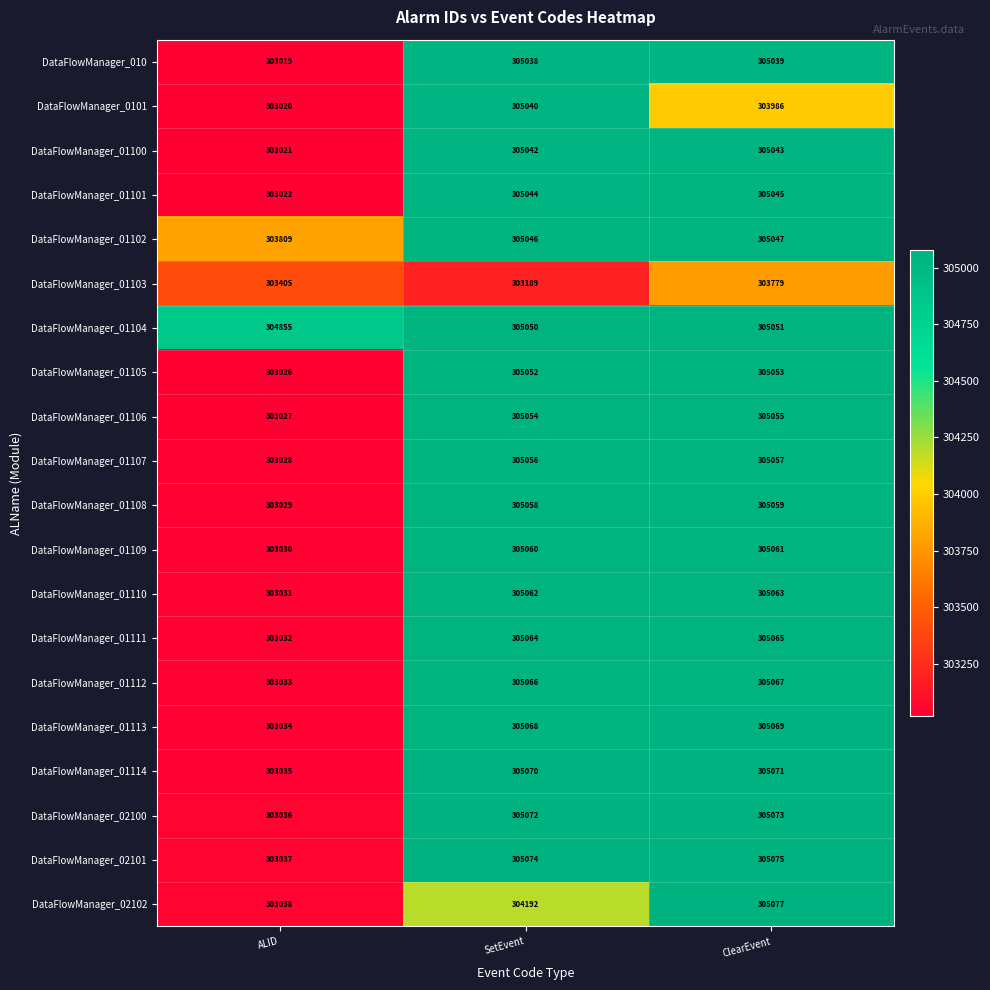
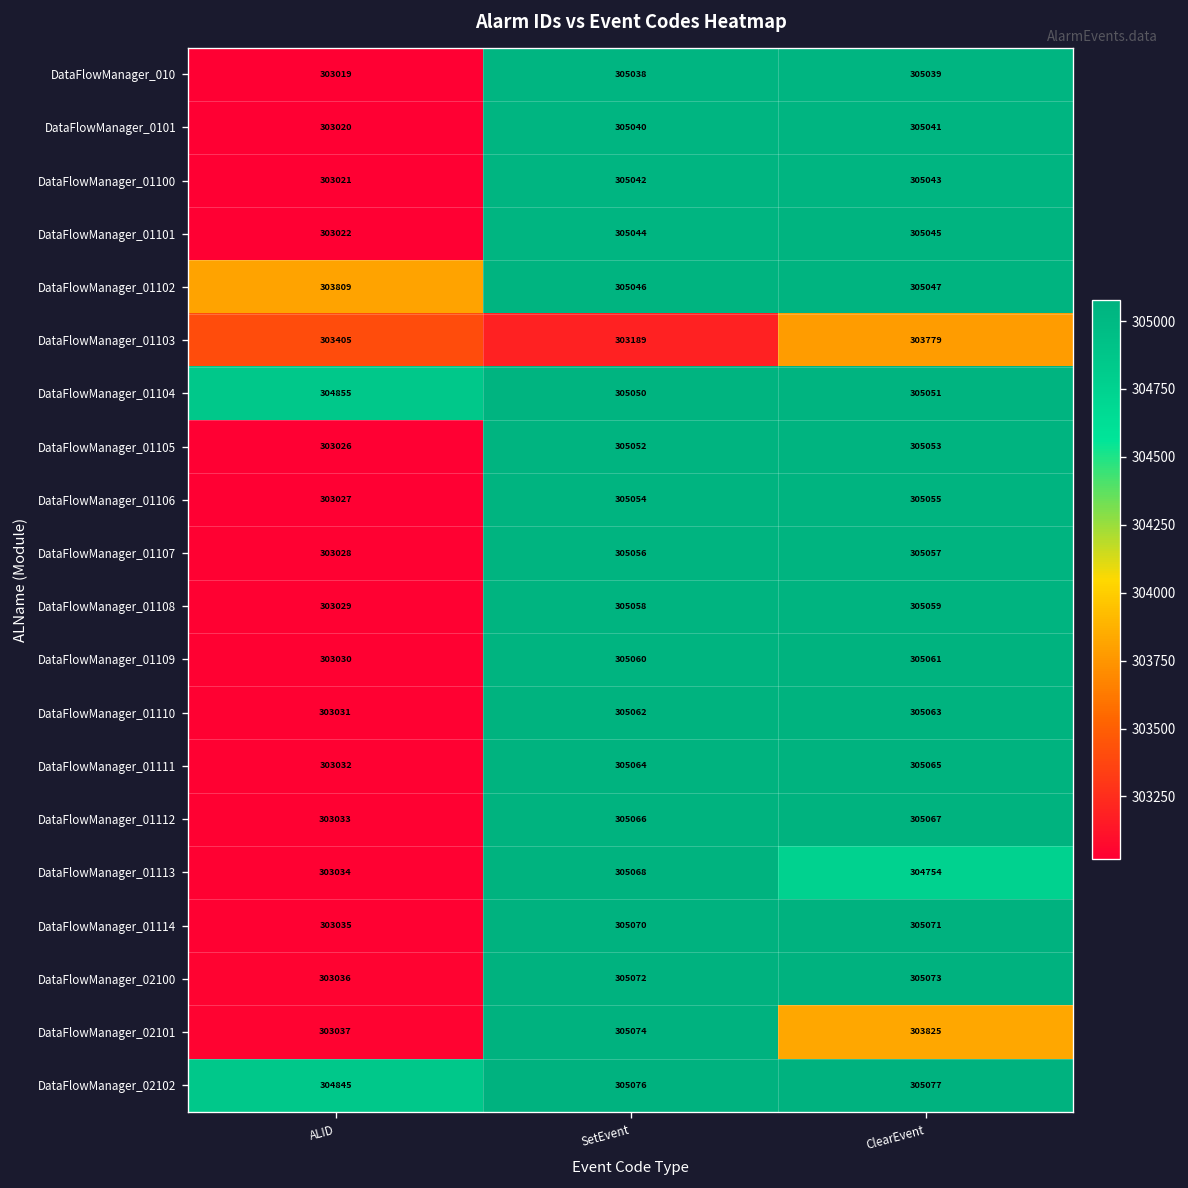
DataFlowManager_0101, ClearEvent: 303986 -> 305041
DataFlowManager_01113, ClearEvent: 305069 -> 304754
DataFlowManager_02101, ClearEvent: 305075 -> 303825
DataFlowManager_02102, ALID: 303038 -> 304845
DataFlowManager_02102, SetEvent: 304192 -> 305076
